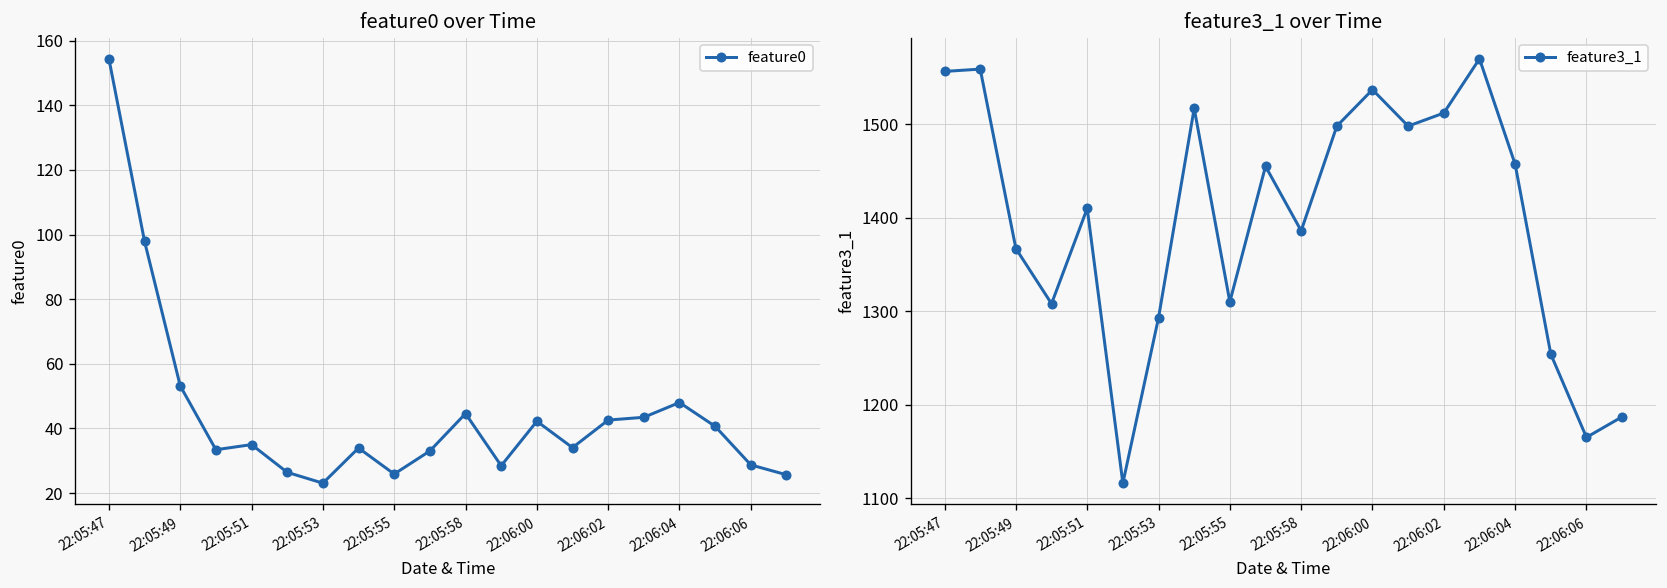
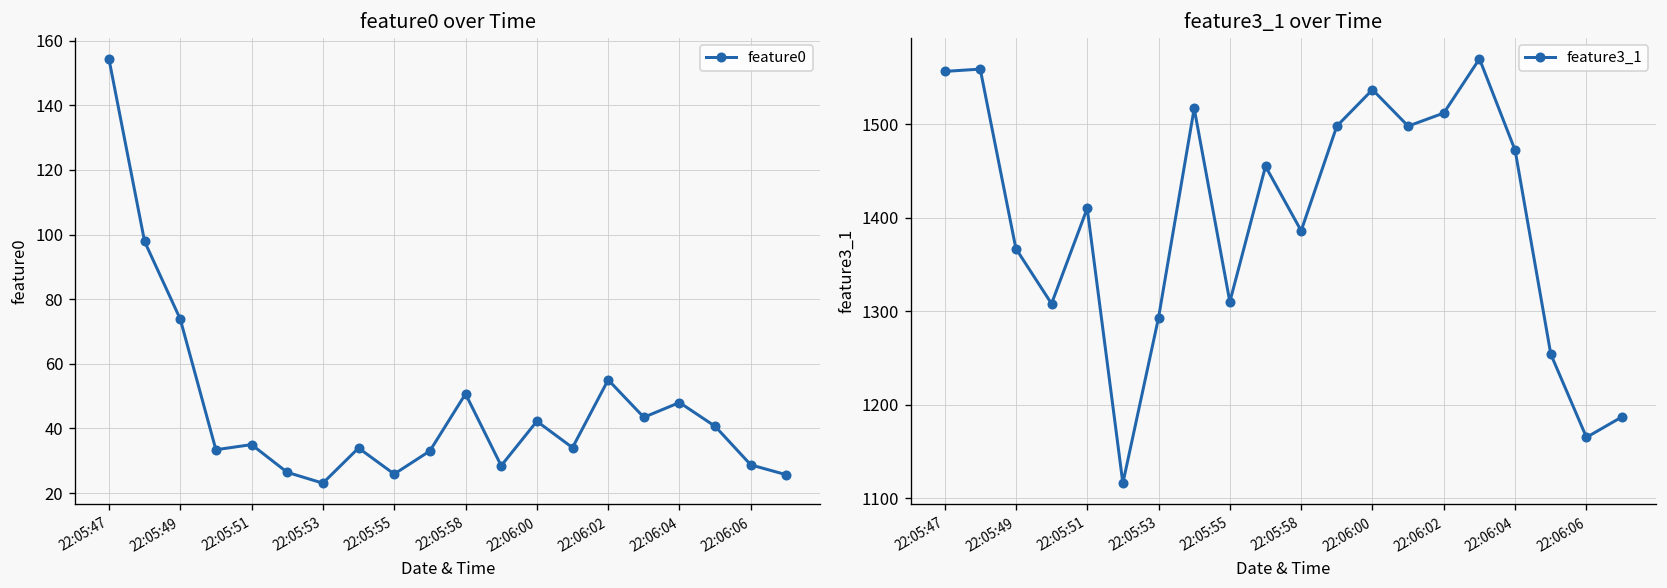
feature0 over Time, 22:05:49: 53 -> 74
feature0 over Time, 22:05:58: 45 -> 51
feature0 over Time, 22:06:02: 43 -> 55
feature3_1 over Time, 22:06:04: 1460 -> 1470
